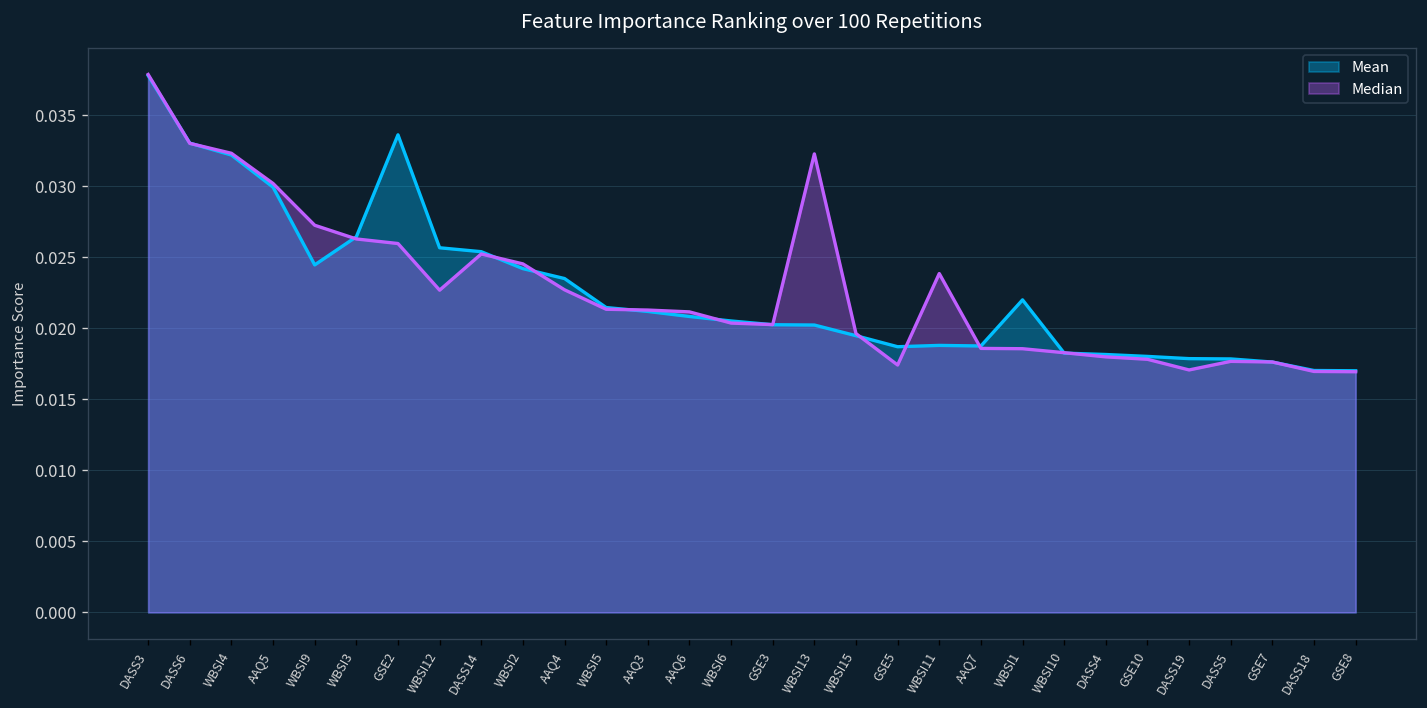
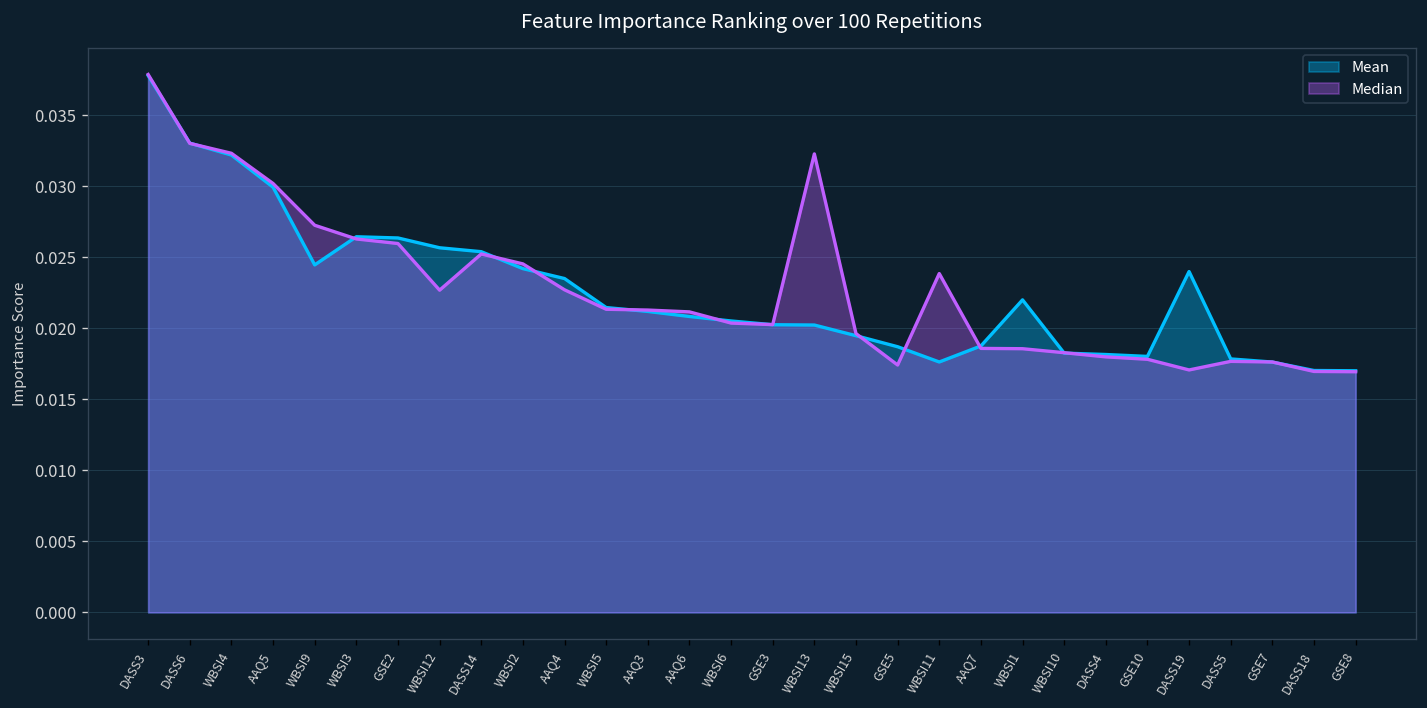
Mean, GSE2: 0.0336 -> 0.0264
Mean, WBSI11: 0.0188 -> 0.0176
Mean, DASS19: 0.0179 -> 0.0240
